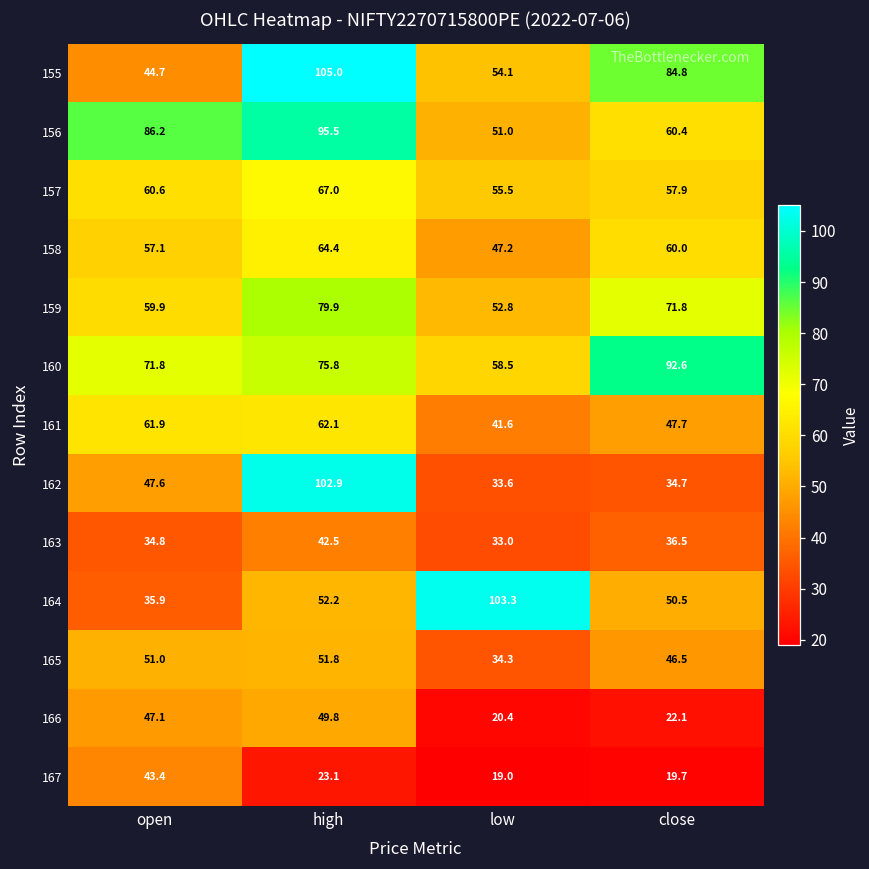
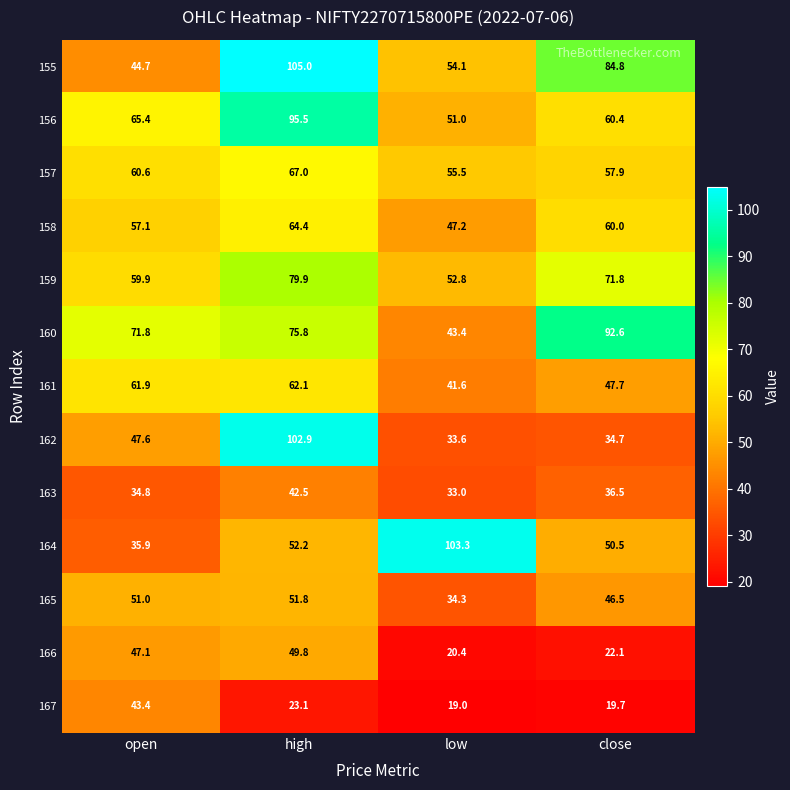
156, open: 86.2 -> 65.4
160, low: 58.5 -> 43.4
